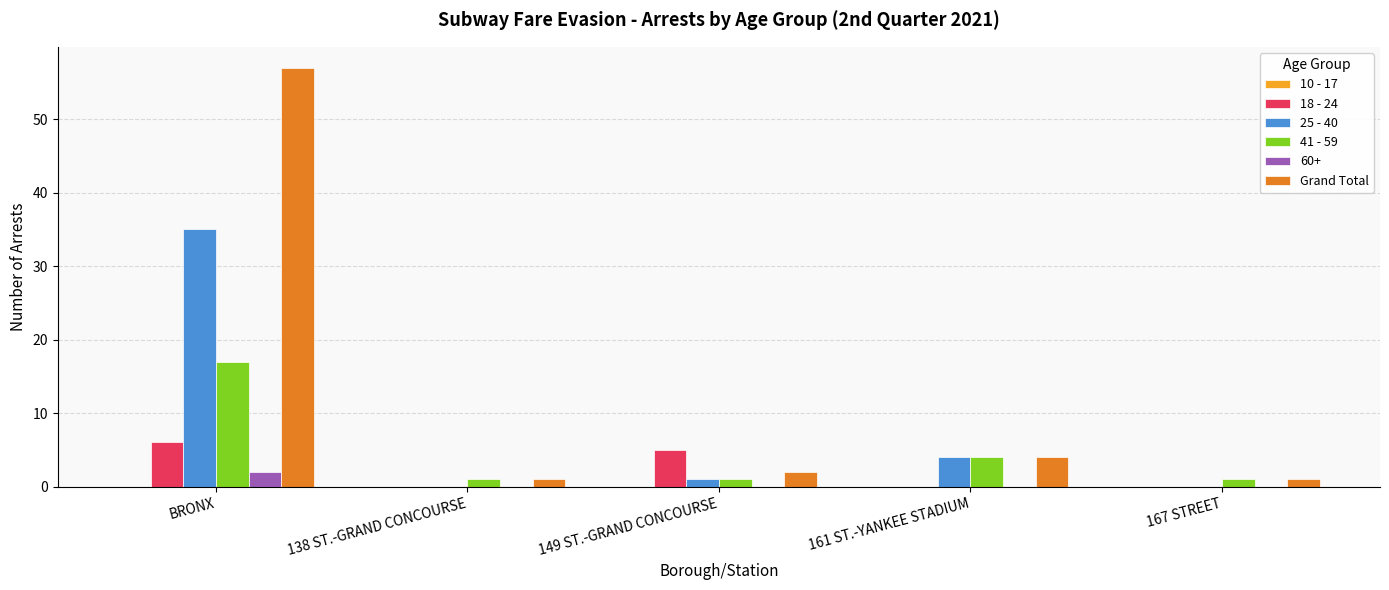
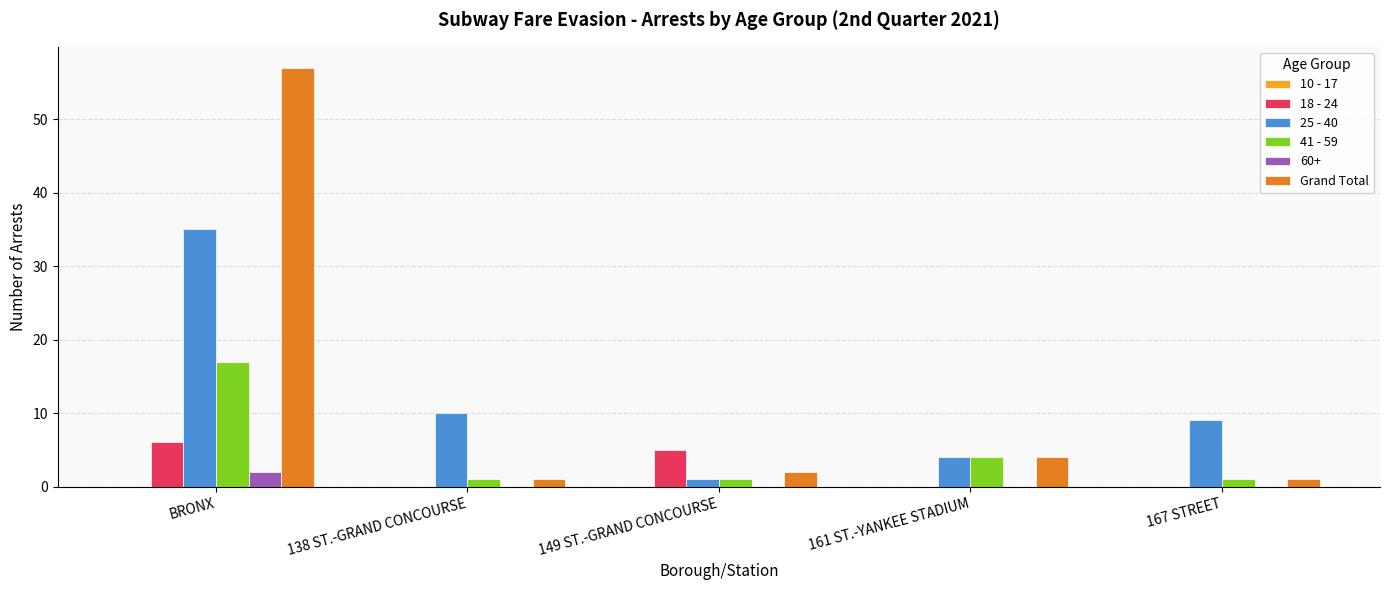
25 - 40, 138 ST.-GRAND CONCOURSE: 0 -> 10
25 - 40, 167 STREET: 0 -> 9
